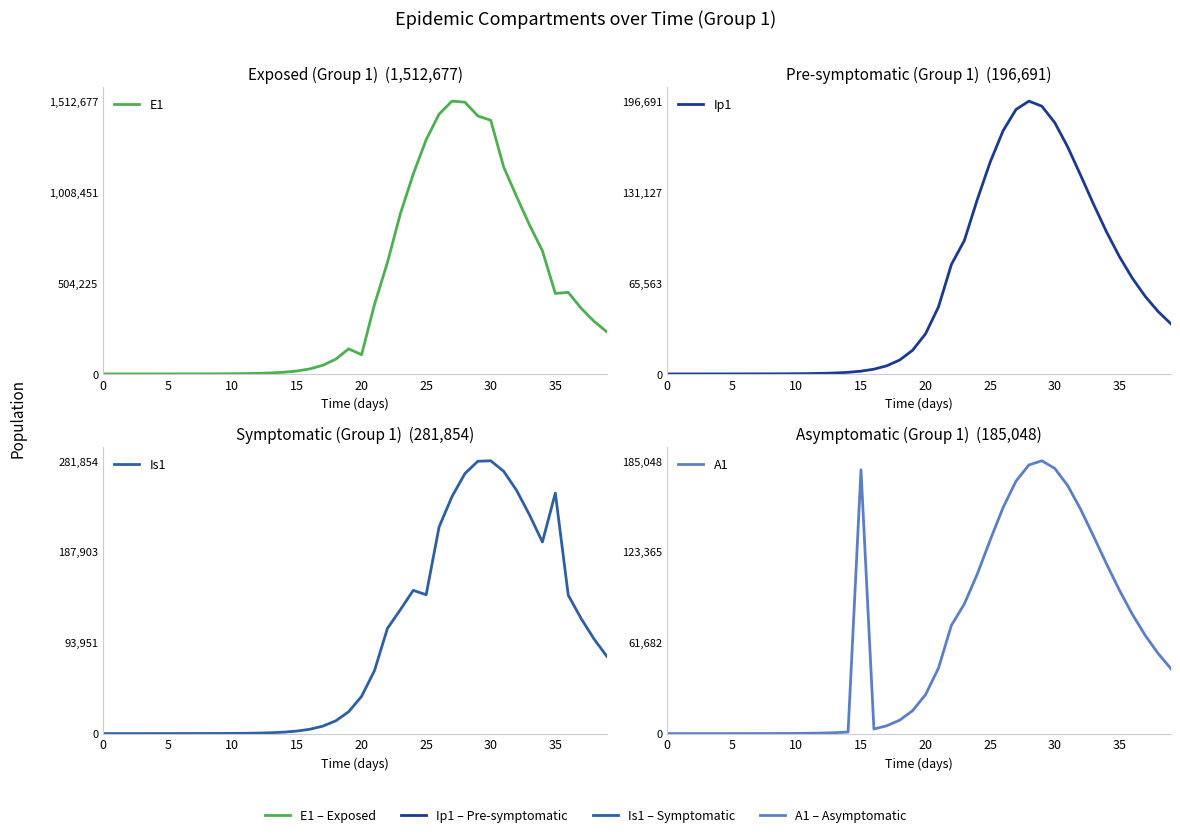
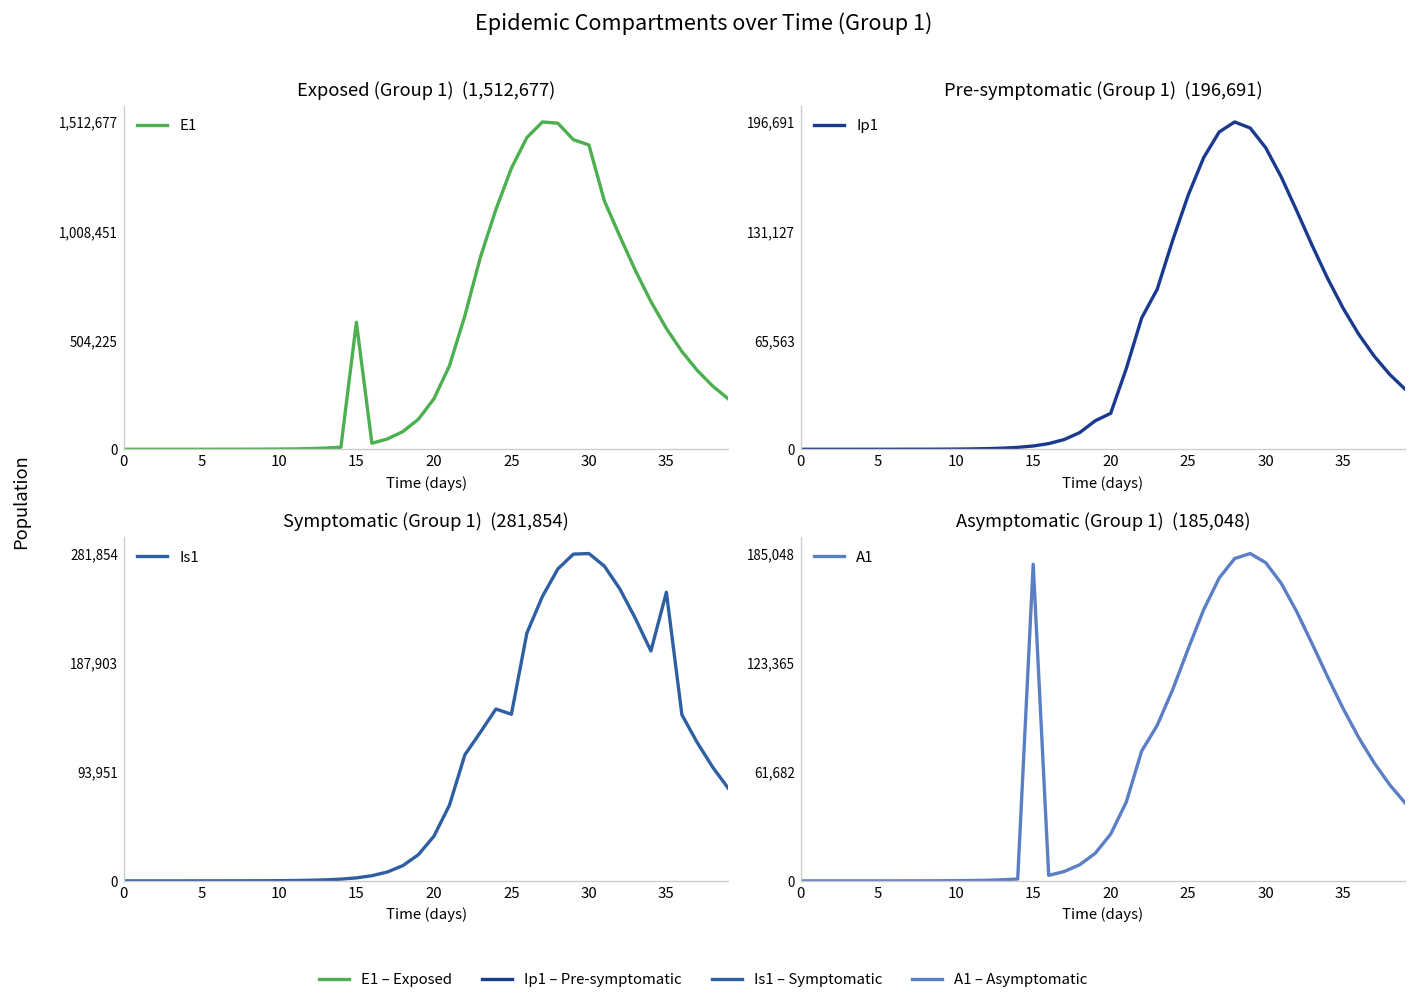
Exposed (Group 1) (1,512,677), 15: 20,000 -> 590,000
Exposed (Group 1) (1,512,677), 20: 110,000 -> 230,000
Exposed (Group 1) (1,512,677), 35: 450,000 -> 560,000
Pre-symptomatic (Group 1) (196,691), 20: 29,000 -> 22,000
